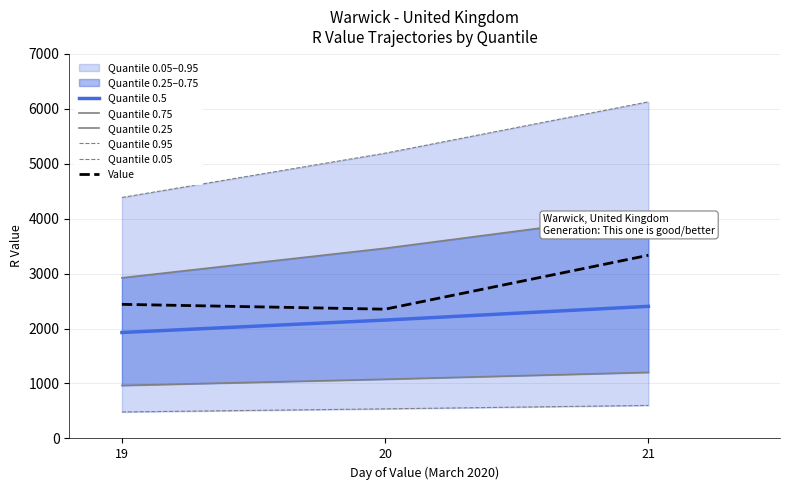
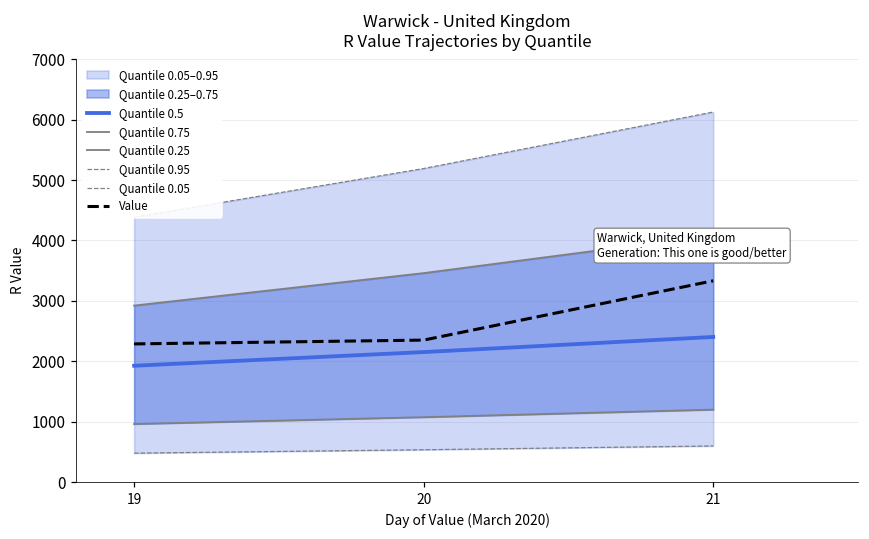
Value, 19: 2400 -> 2300
